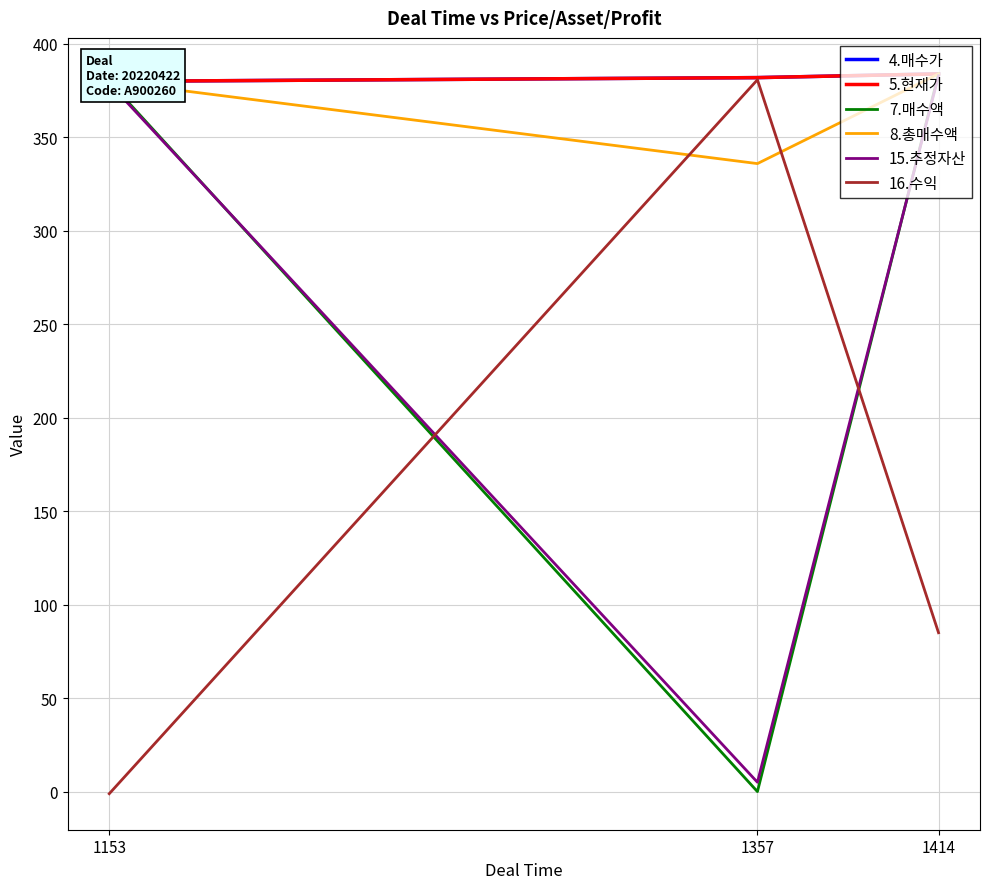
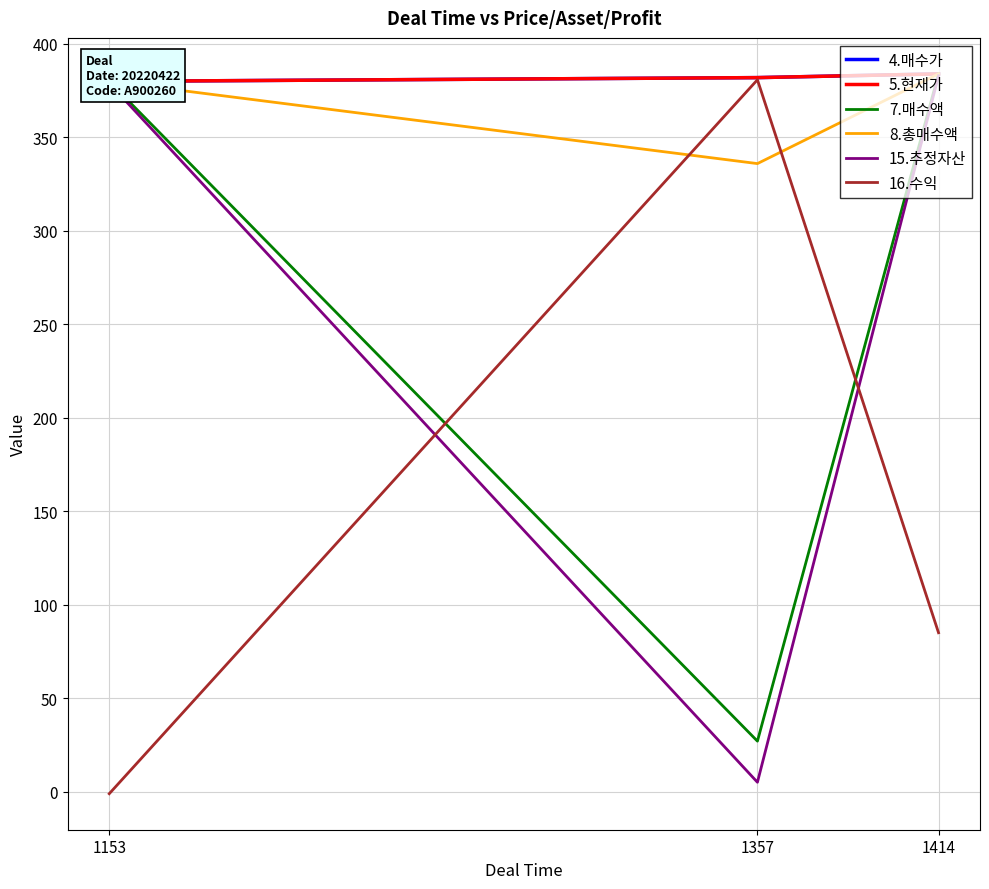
7.매수액, 1357: 0 -> 27
